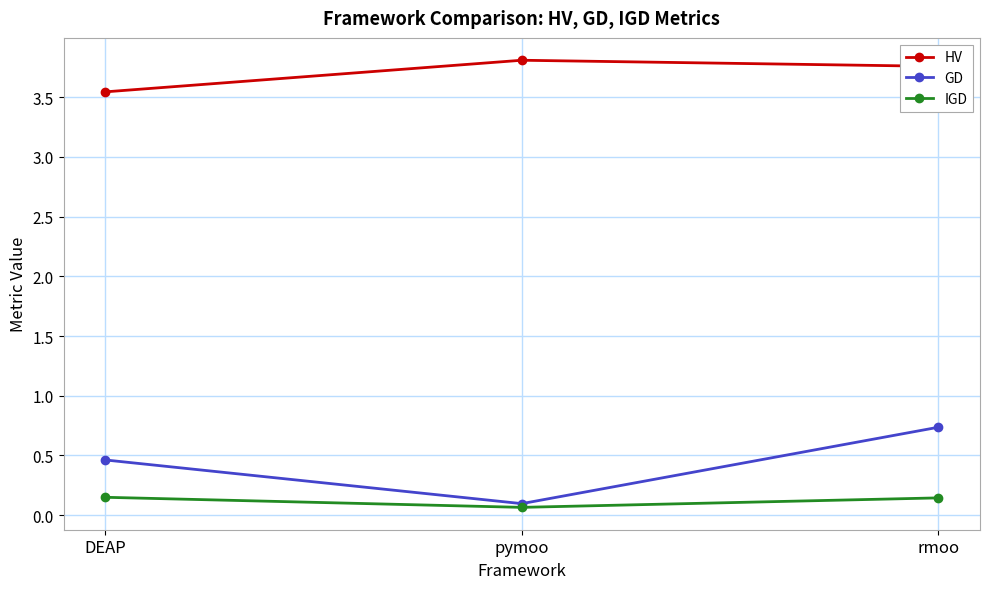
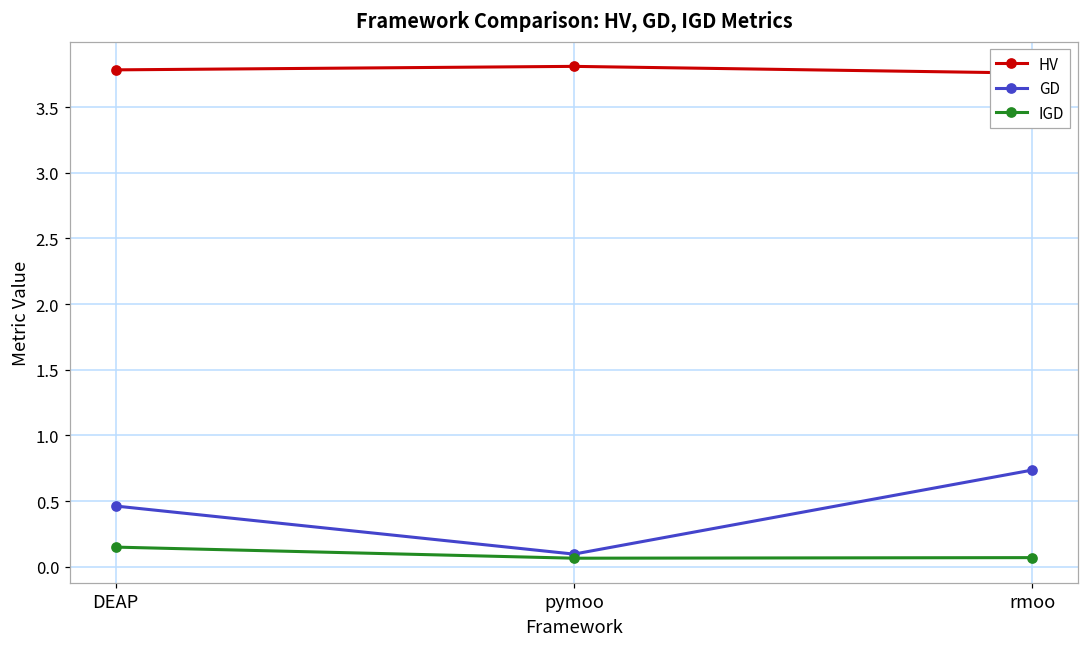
HV, DEAP: 3.55 -> 3.78
IGD, rmoo: 0.14 -> 0.07
